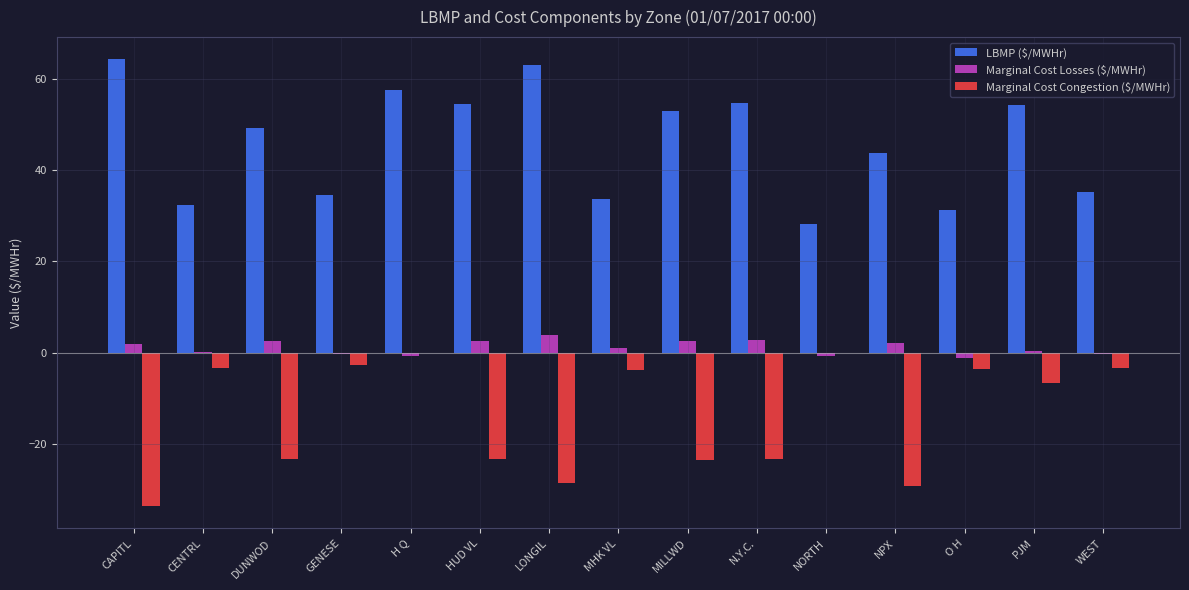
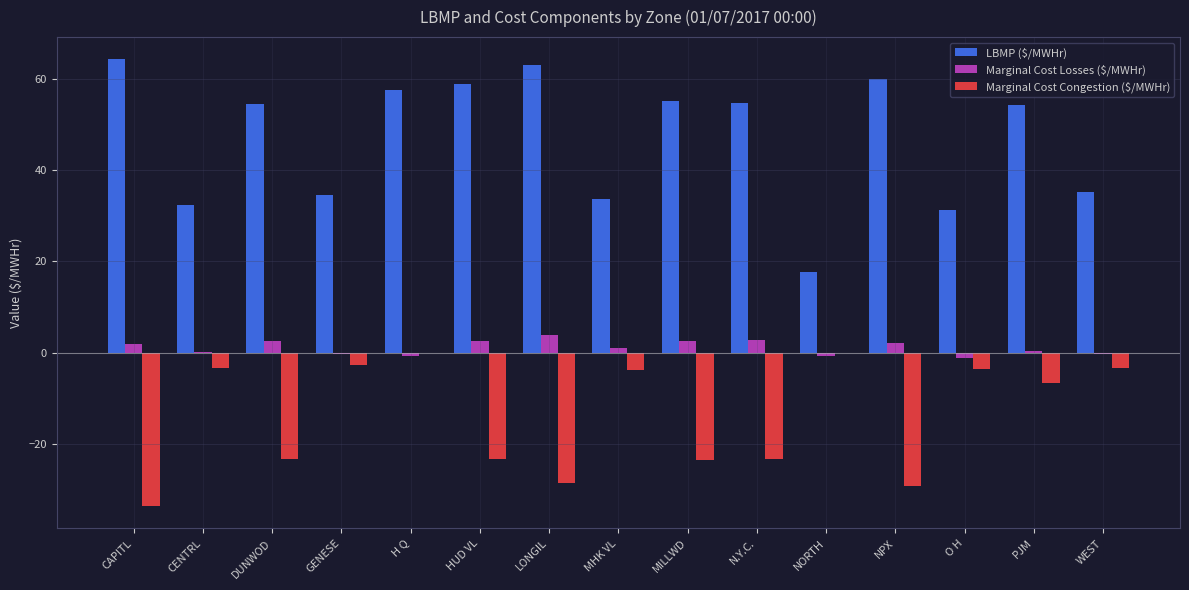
LBMP ($/MWHr), DUNWOD: 49 -> 55
LBMP ($/MWHr), HUD VL: 55 -> 59
LBMP ($/MWHr), MILLWD: 53 -> 55
LBMP ($/MWHr), NORTH: 28 -> 18
LBMP ($/MWHr), NPX: 44 -> 60
